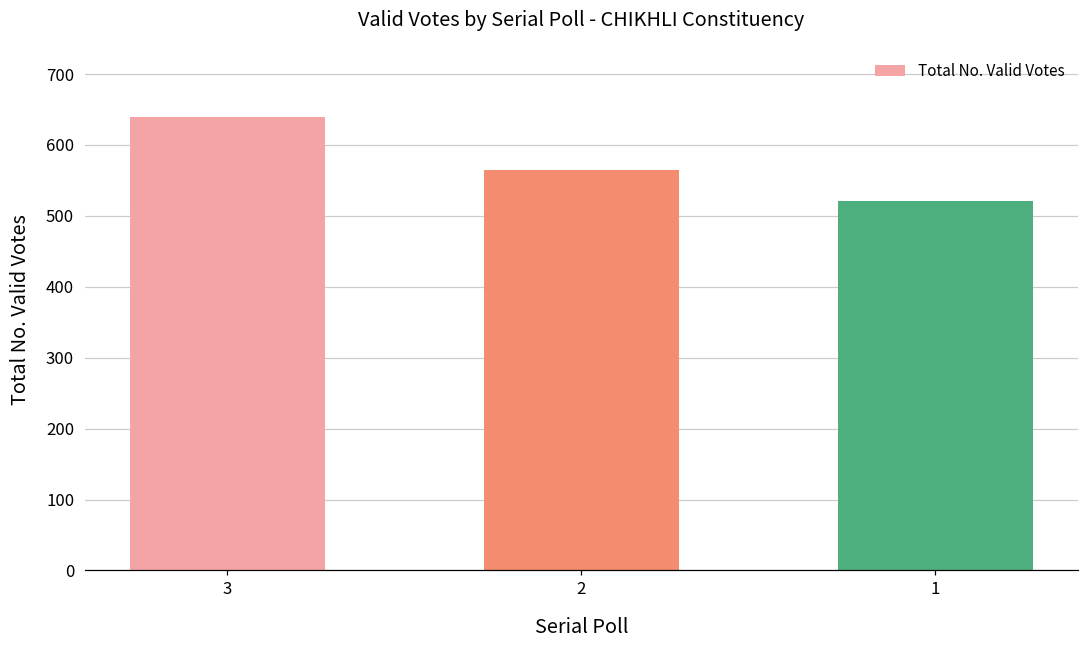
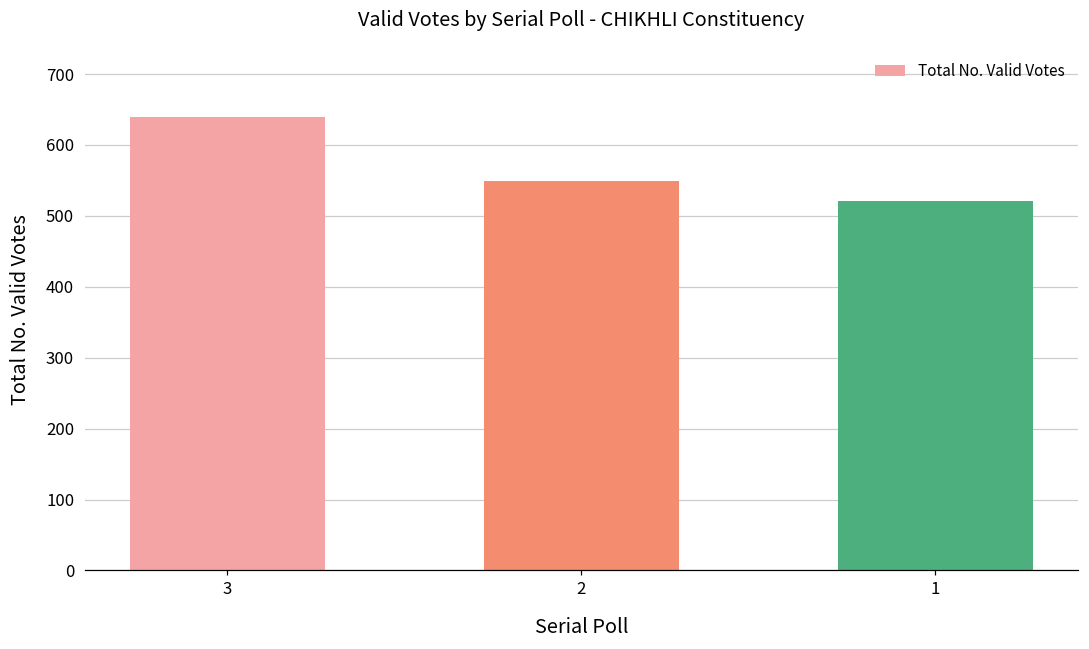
2: 570 -> 550
